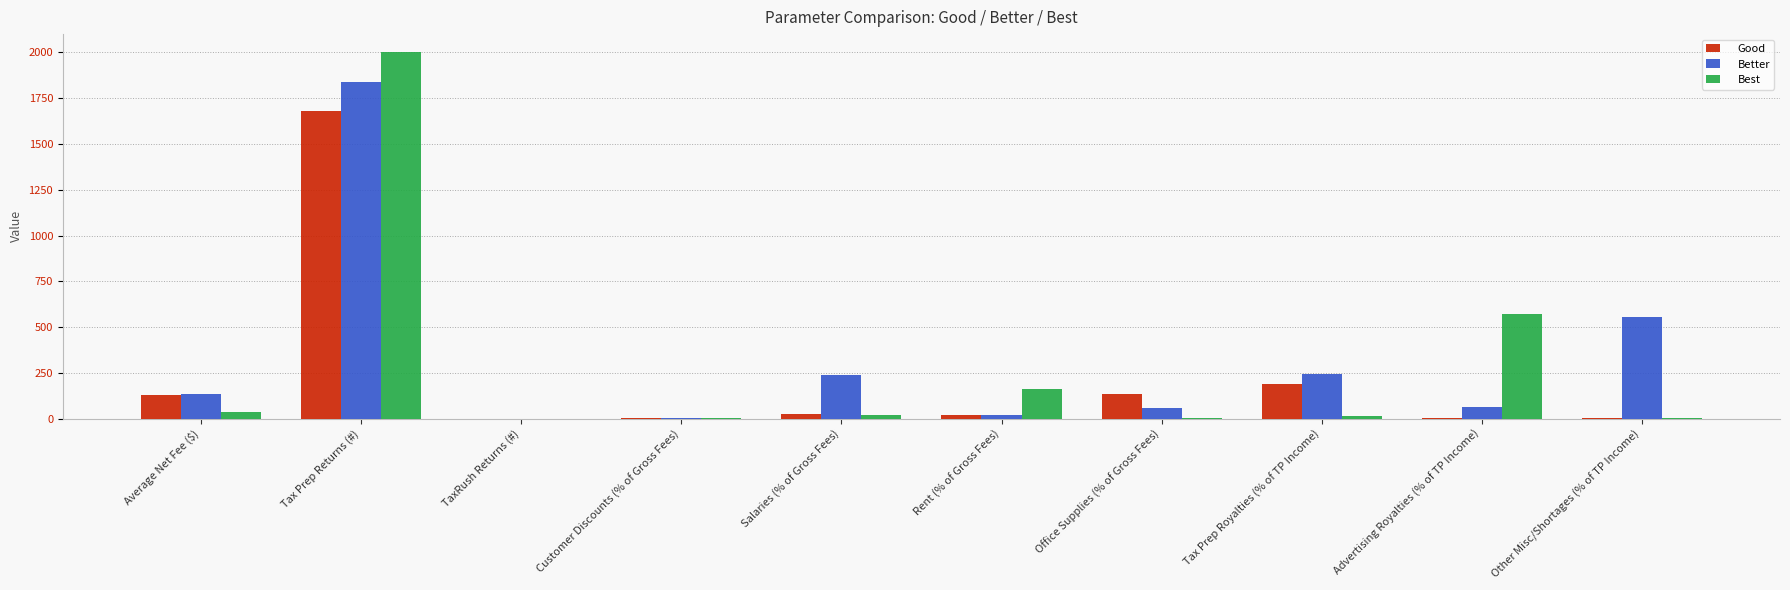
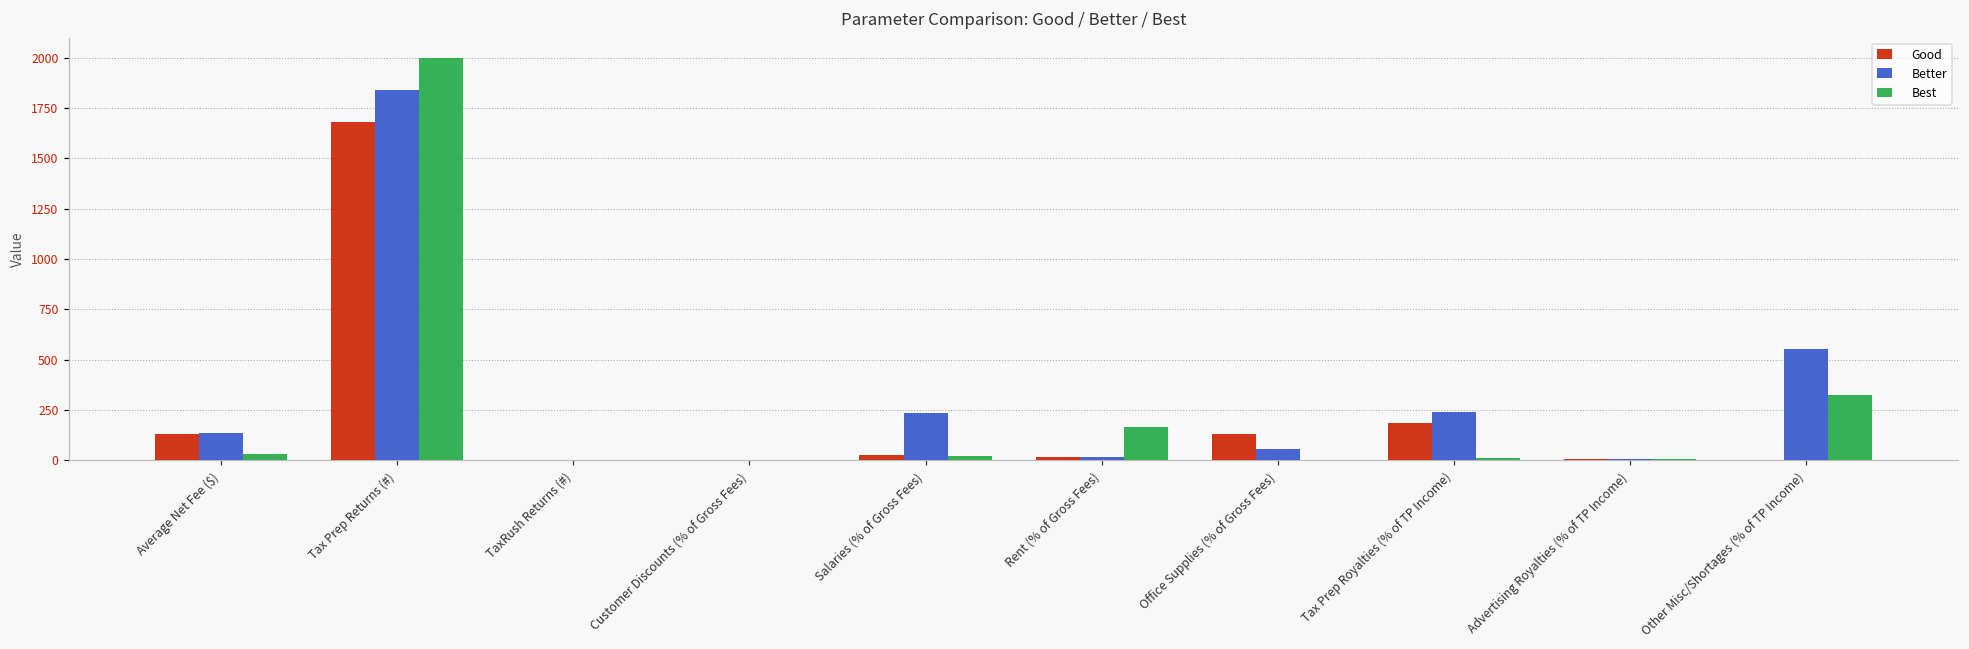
Better, Advertising Royalties (% of TP Income): 60 -> 10
Best, Advertising Royalties (% of TP Income): 570 -> 10
Best, Other Misc/Shortages (% of TP Income): 0 -> 320
